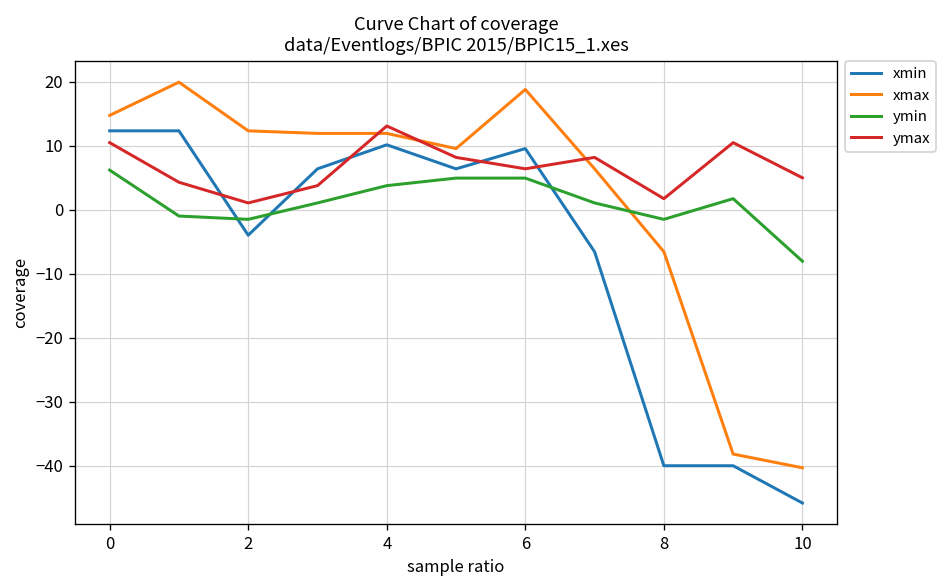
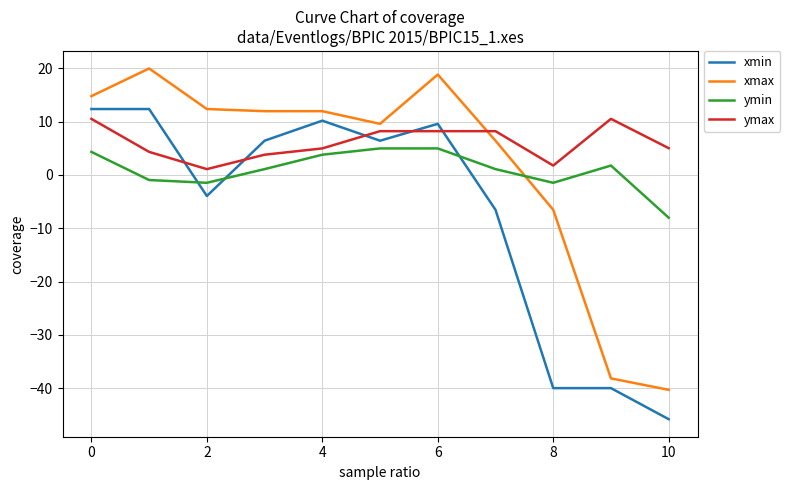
ymin, 0: 6 -> 4
ymax, 4: 13 -> 5
ymax, 6: 6 -> 8
